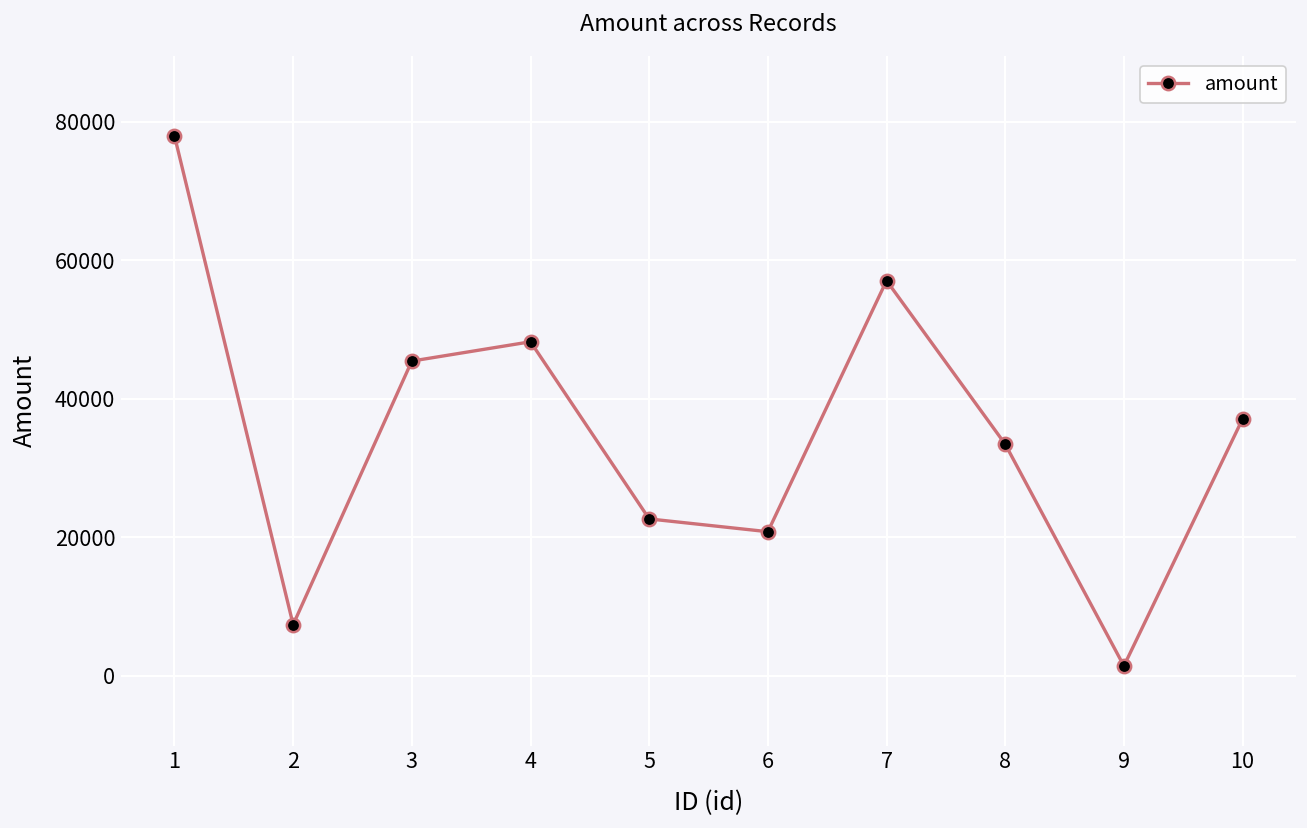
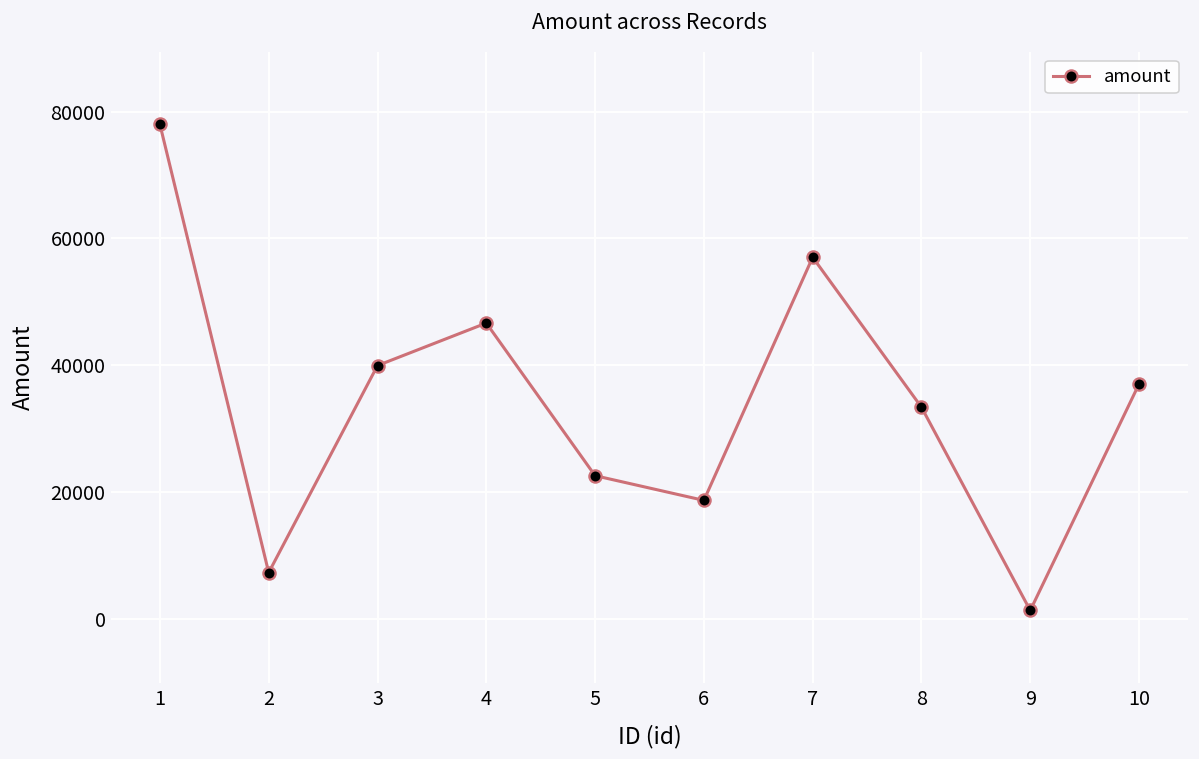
3: 45000 -> 40000
4: 48000 -> 47000
6: 21000 -> 19000
